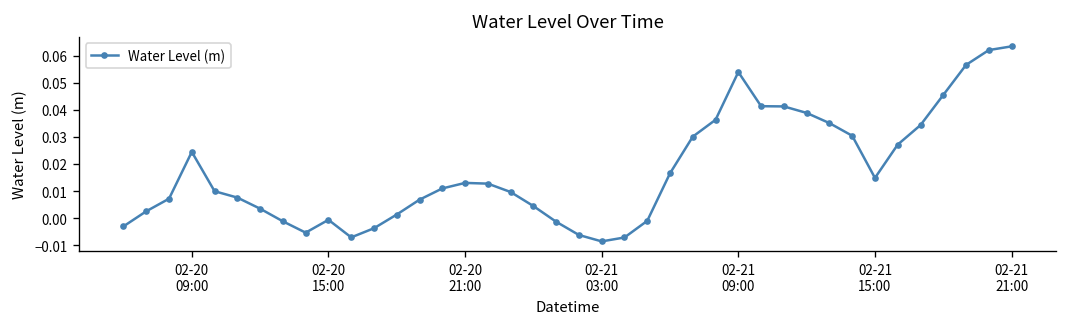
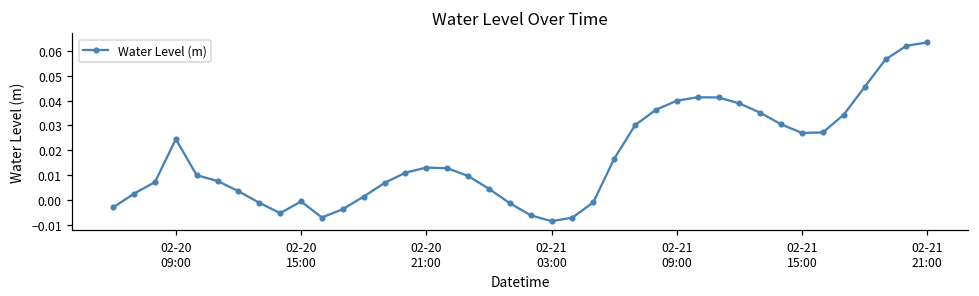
02-21 09:00: 0.054 -> 0.040
02-21 15:00: 0.015 -> 0.027
